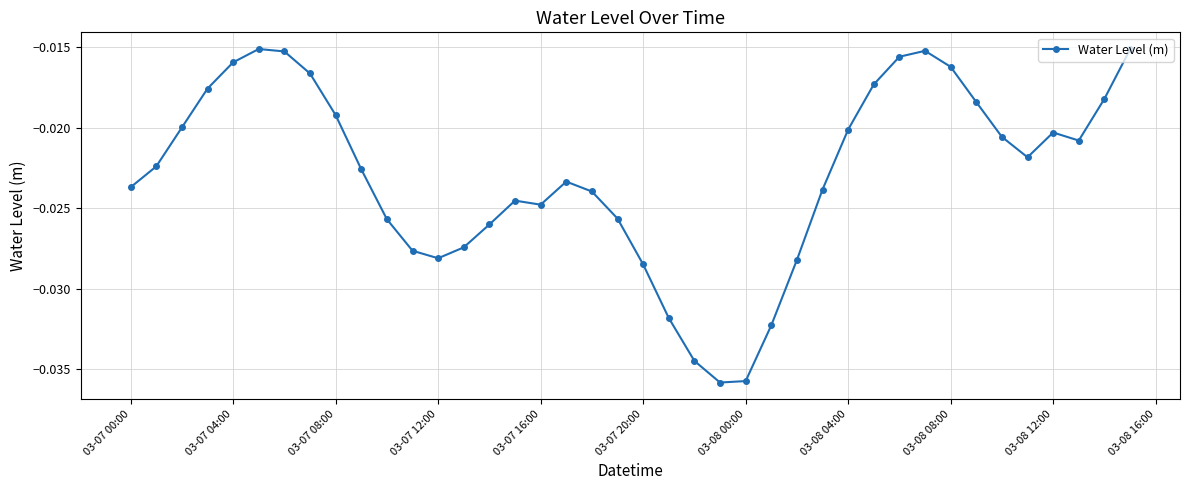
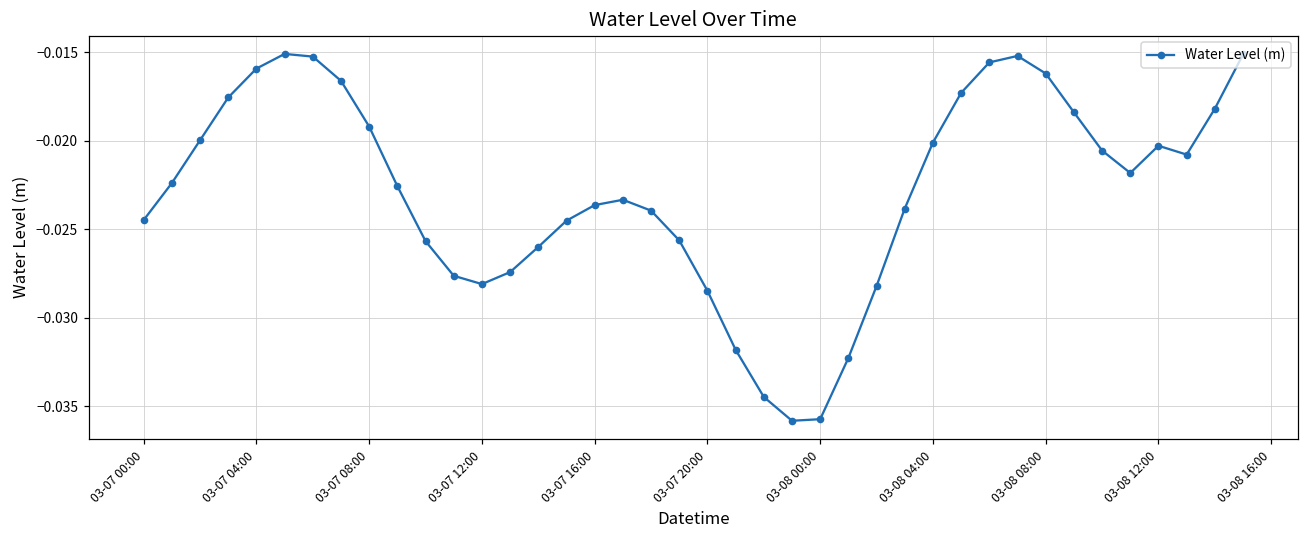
03-07 00:00: -0.0237 -> -0.0245
03-07 16:00: -0.0248 -> -0.0236
